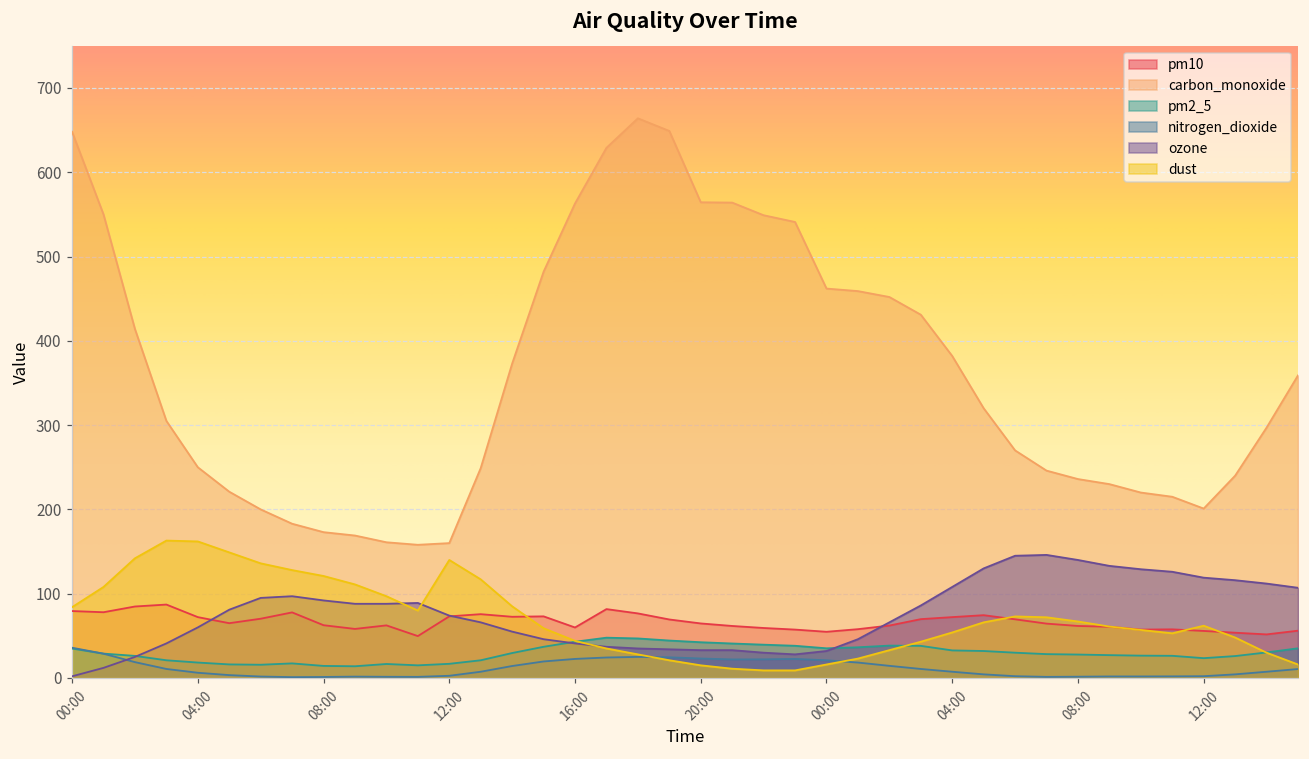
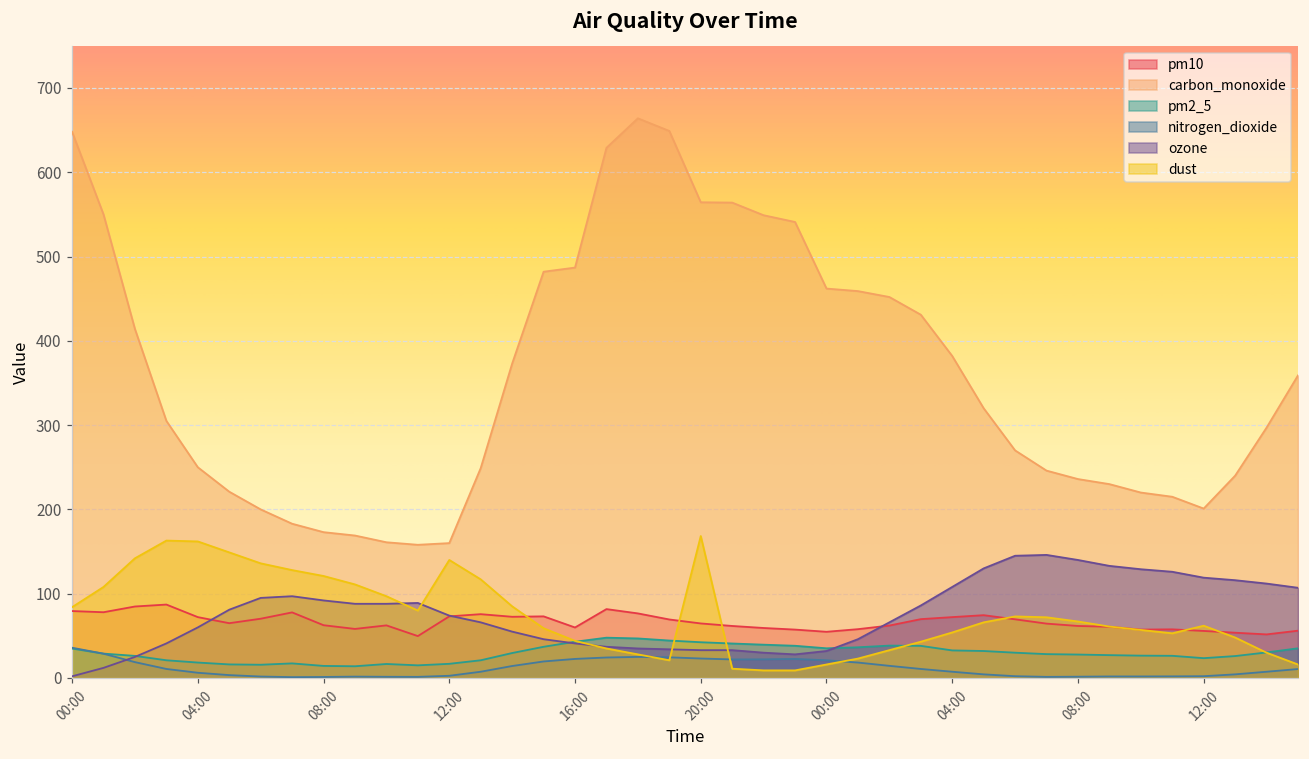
carbon_monoxide, 16:00: 560 -> 490
dust, 20:00: 20 -> 170
